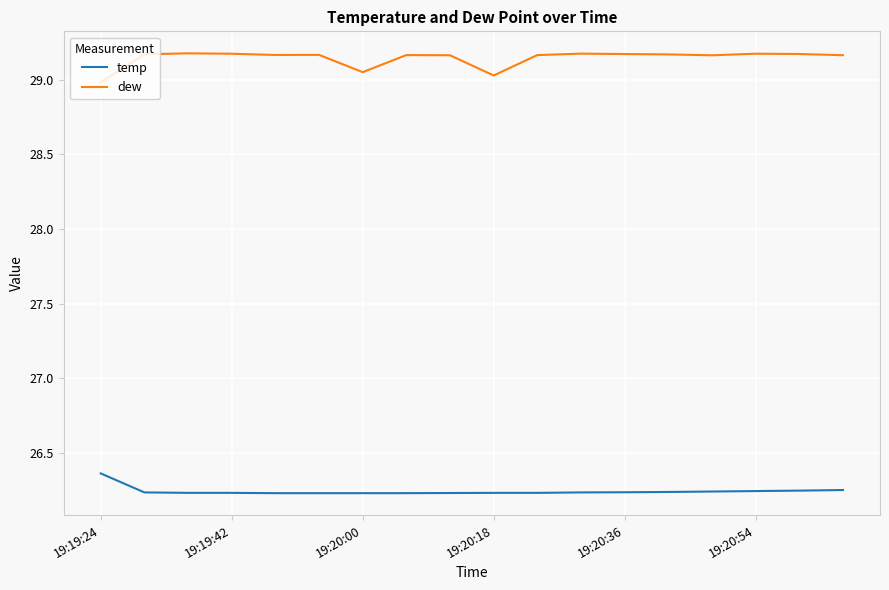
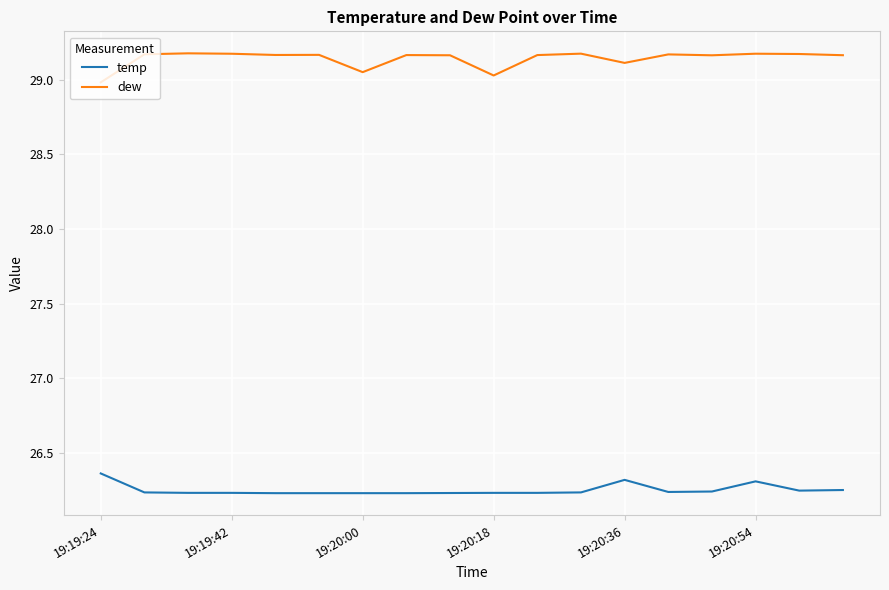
temp, 19:20:36: 26.24 -> 26.32
dew, 19:20:36: 29.17 -> 29.11
temp, 19:20:54: 26.25 -> 26.31
